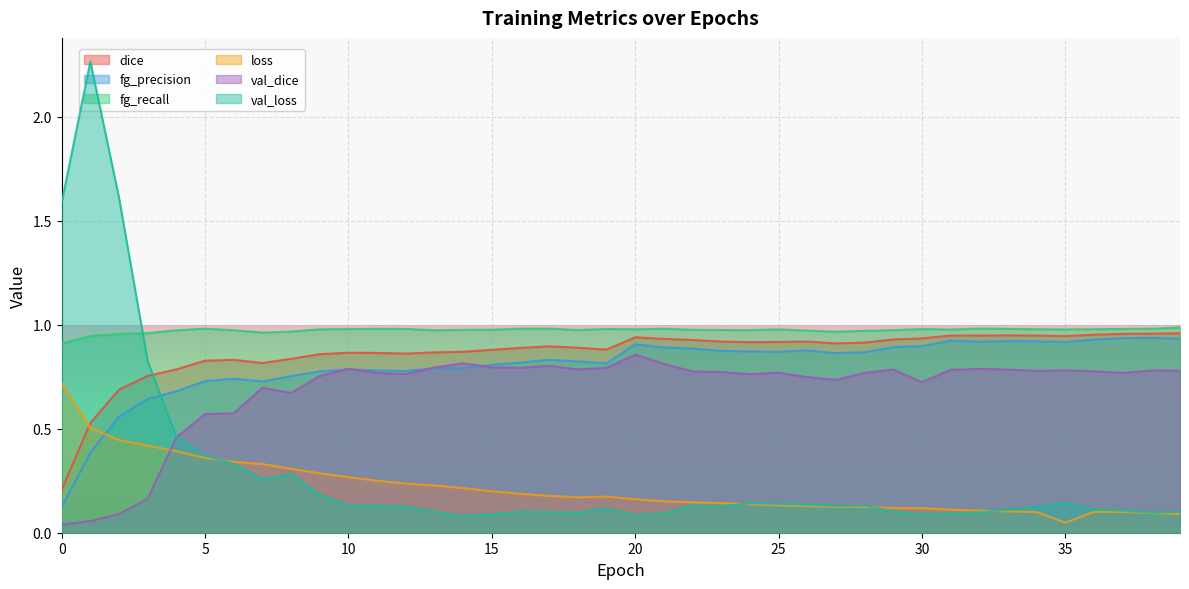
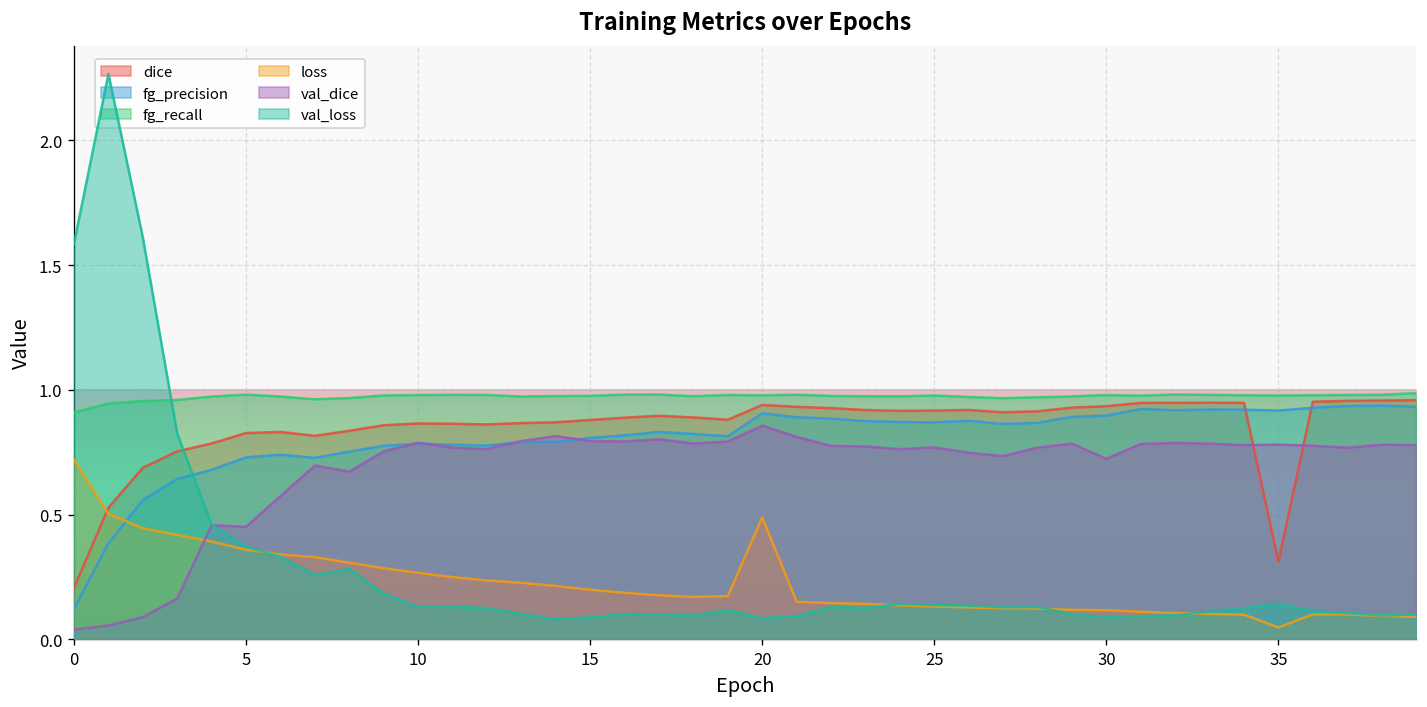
val_dice, 5: 0.57 -> 0.45
loss, 20: 0.16 -> 0.49
dice, 35: 0.95 -> 0.31
